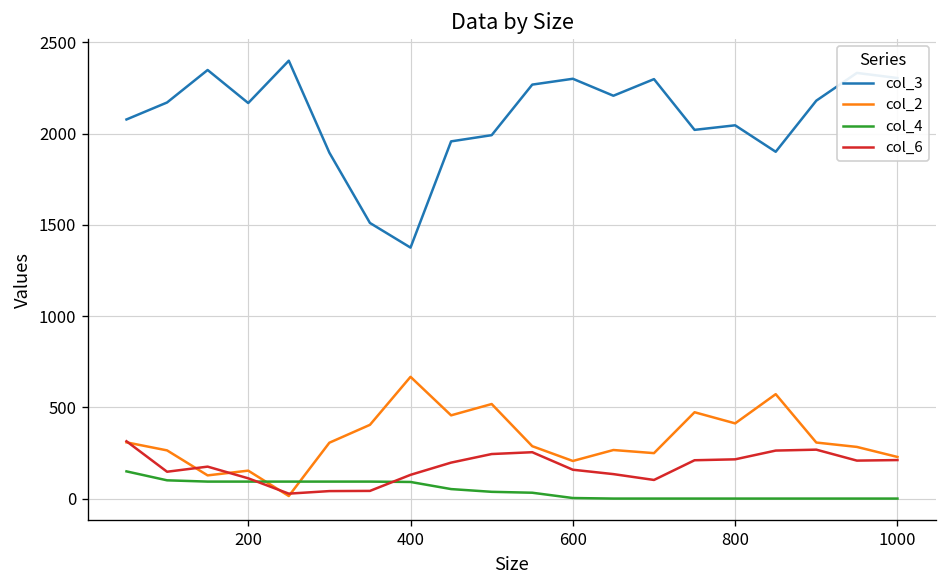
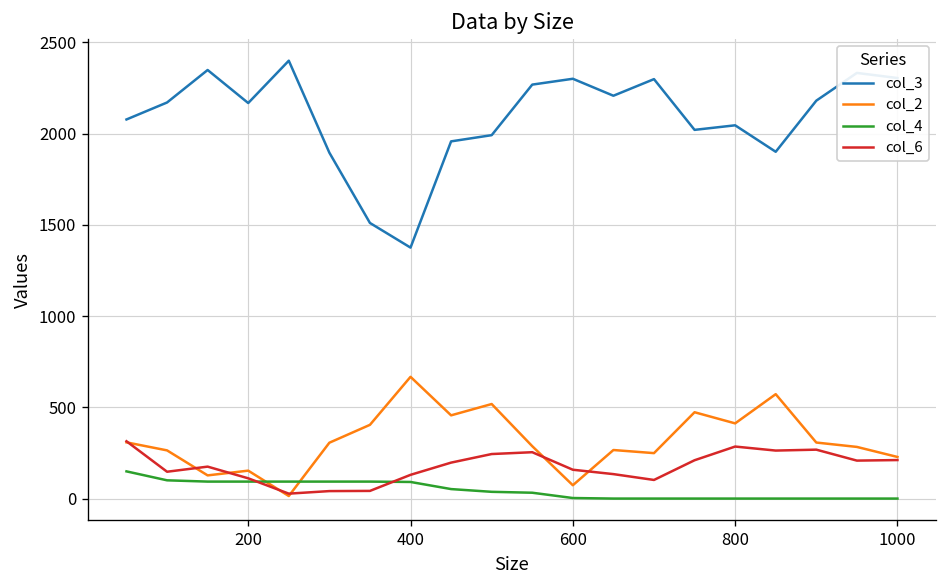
col_2, 600: 210 -> 70
col_6, 800: 220 -> 290
